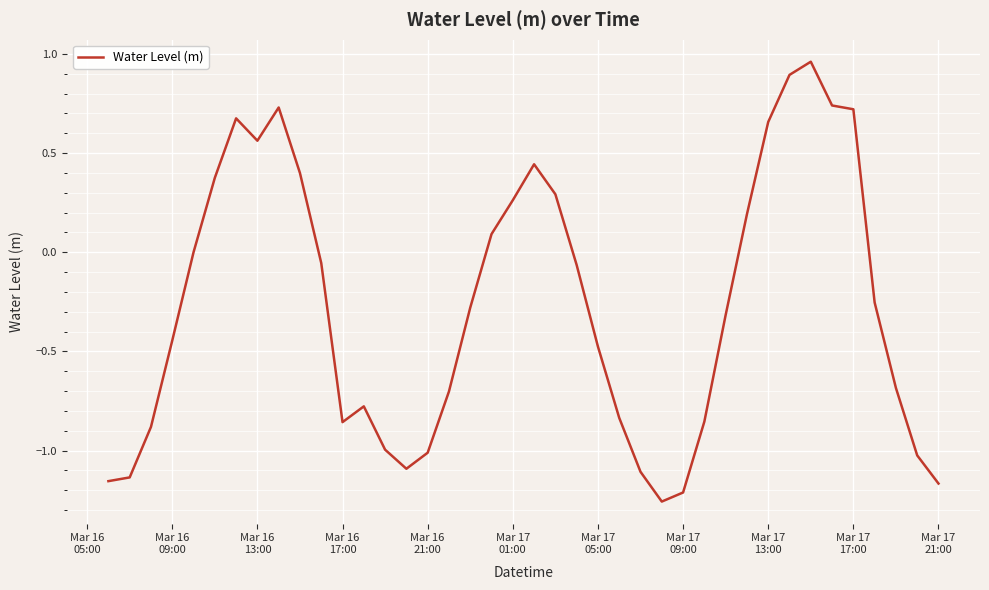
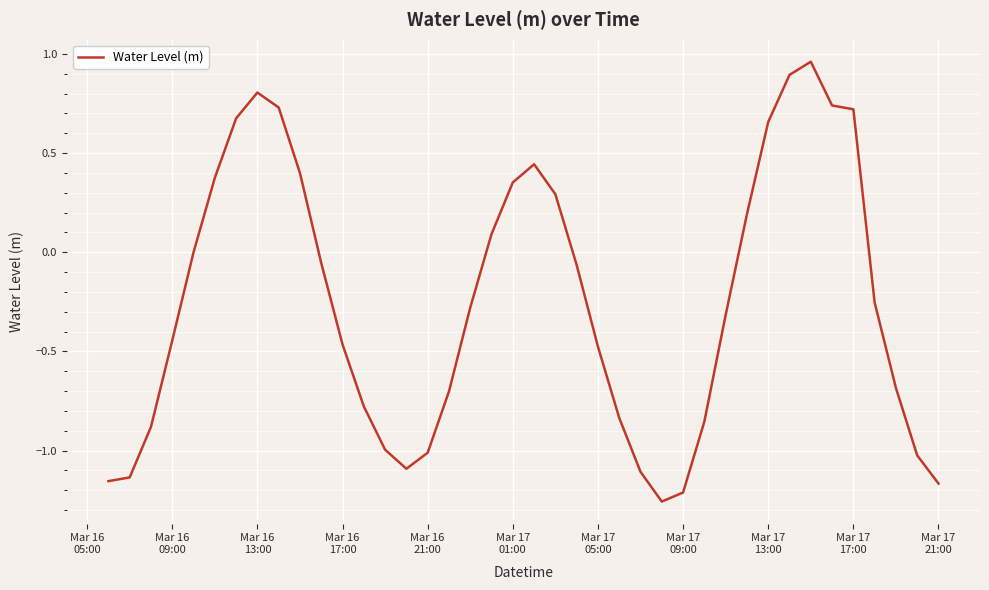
Mar 16 13:00: 0.56 -> 0.80
Mar 16 17:00: -0.86 -> -0.46
Mar 17 01:00: 0.26 -> 0.35
